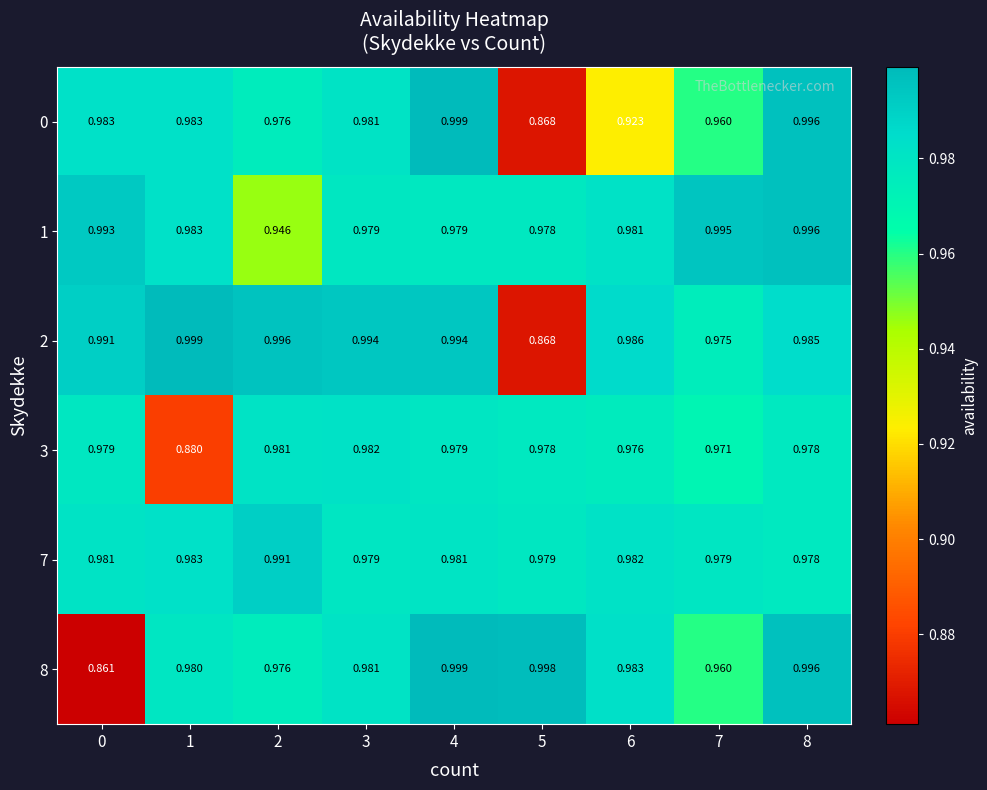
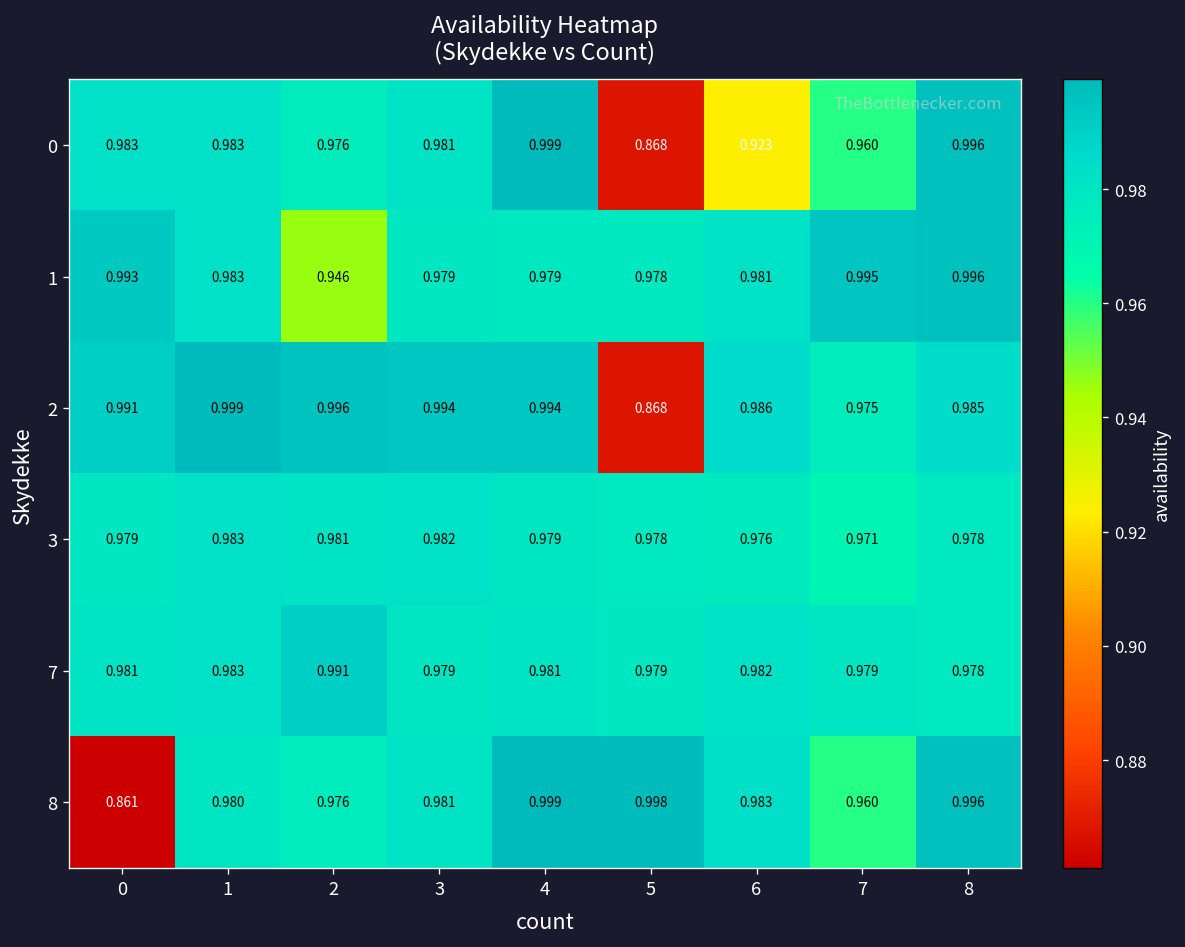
3, 1: 0.880 -> 0.983
